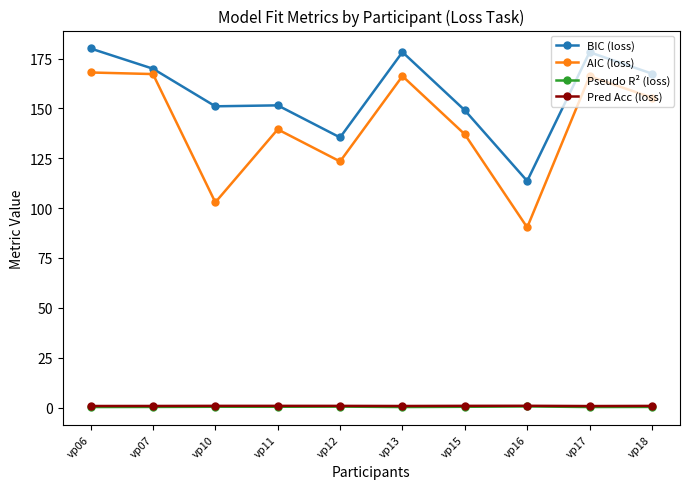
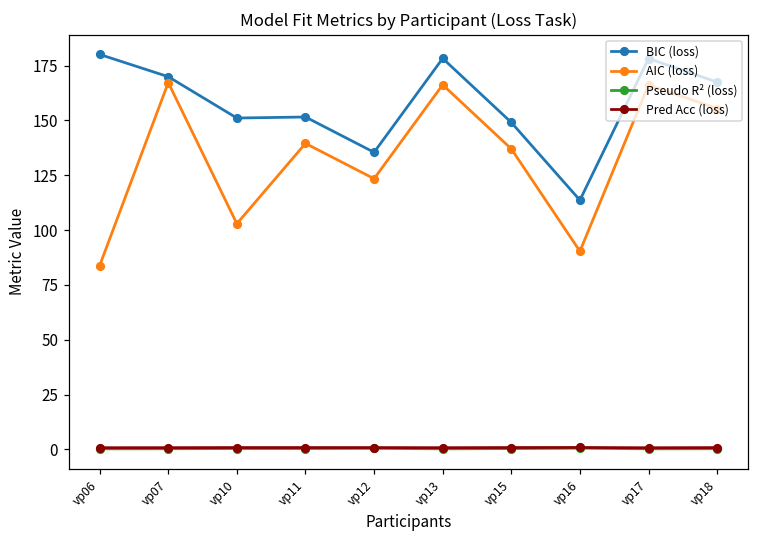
AIC (loss), vp06: 168 -> 84
